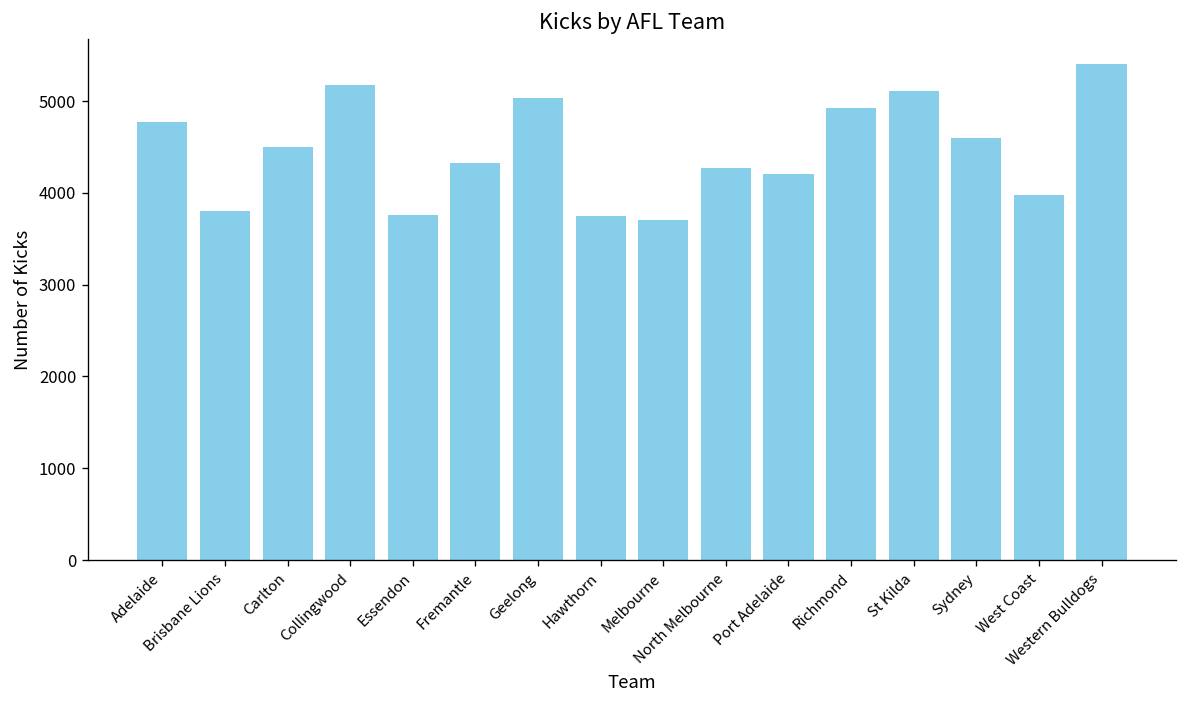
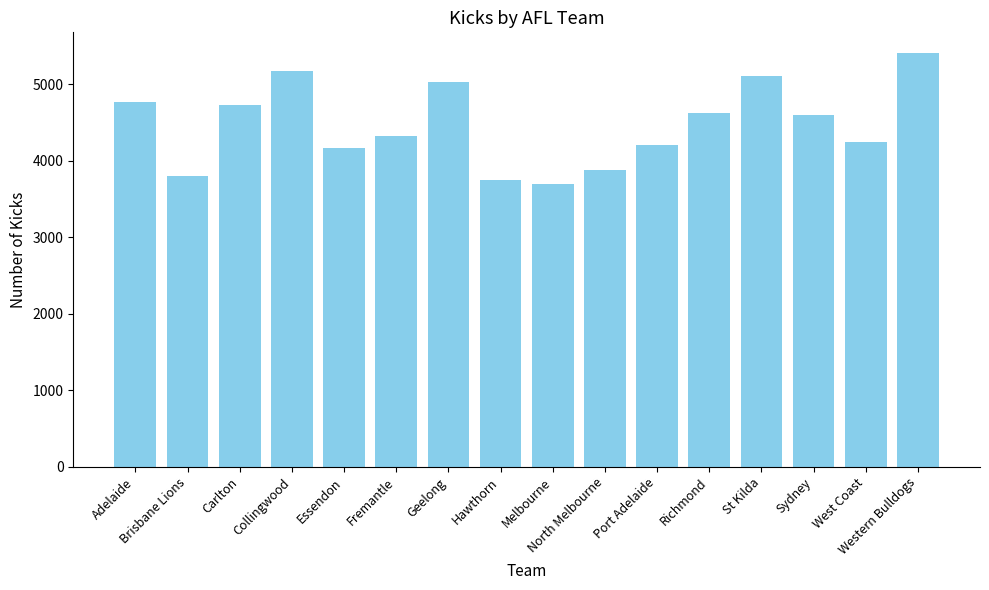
Carlton: 4500 -> 4700
Essendon: 3800 -> 4200
North Melbourne: 4300 -> 3900
Richmond: 4900 -> 4600
West Coast: 4000 -> 4200
